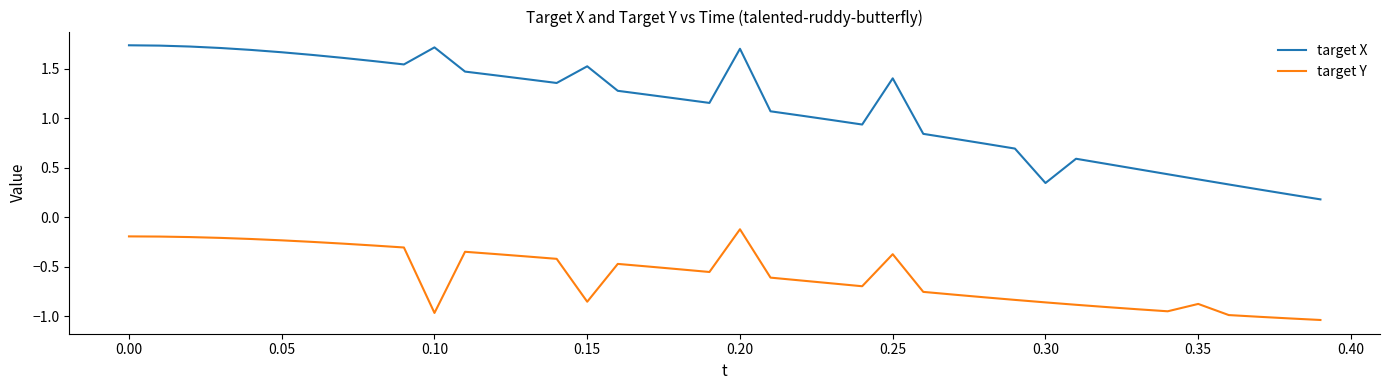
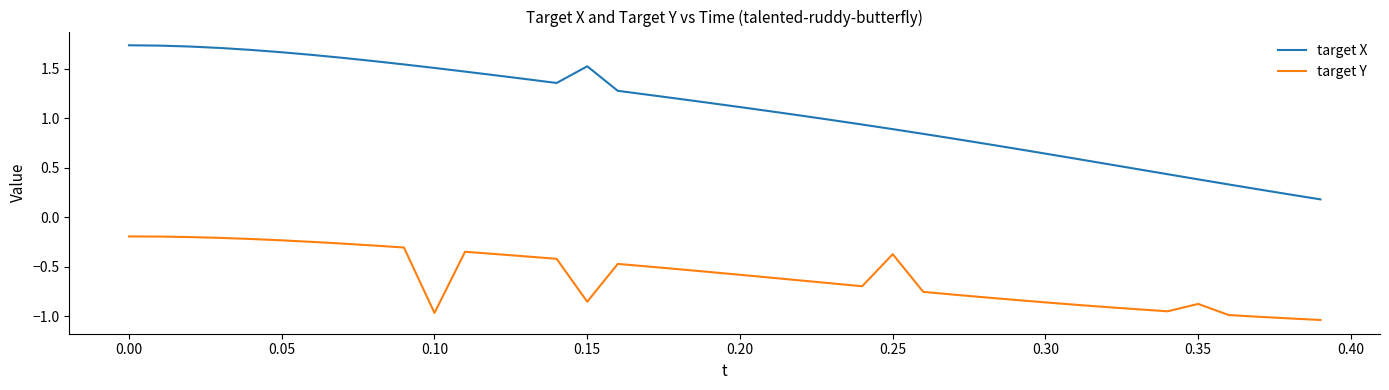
target X, 0.10: 1.7 -> 1.5
target X, 0.20: 1.7 -> 1.1
target Y, 0.20: -0.1 -> -0.6
target X, 0.25: 1.4 -> 0.9
target X, 0.30: 0.3 -> 0.6
